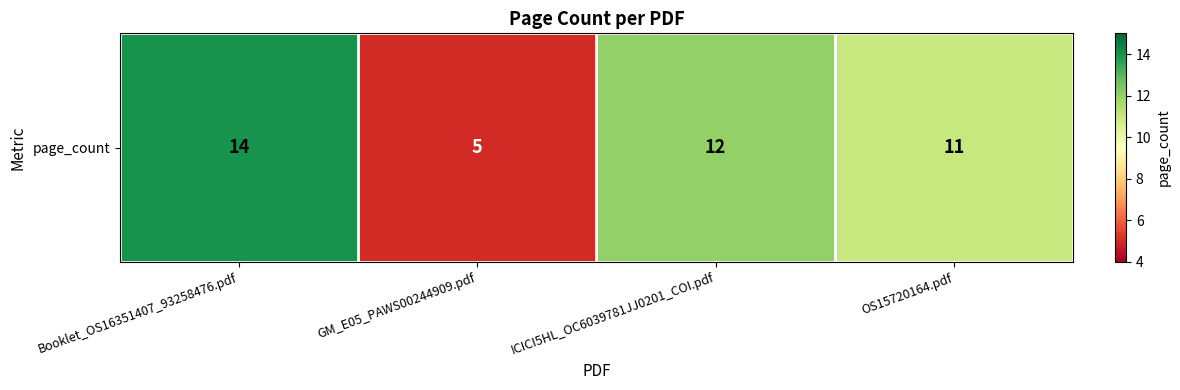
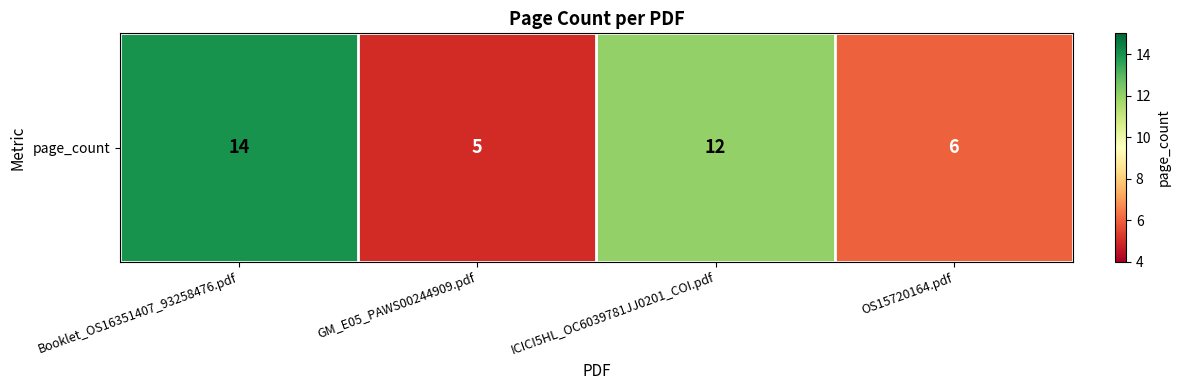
page_count, OS15720164.pdf: 11 -> 6
